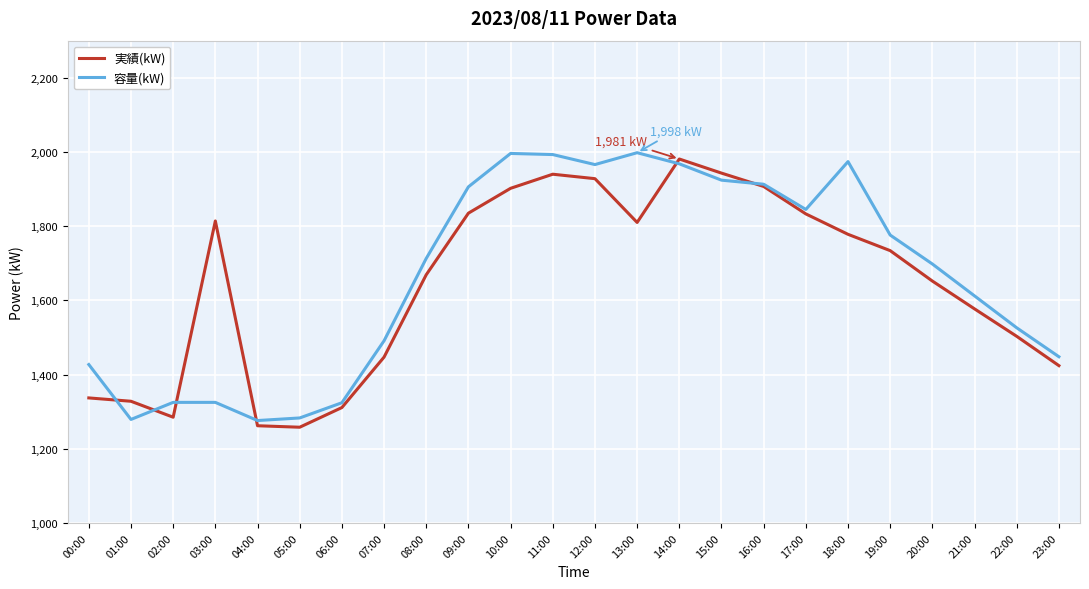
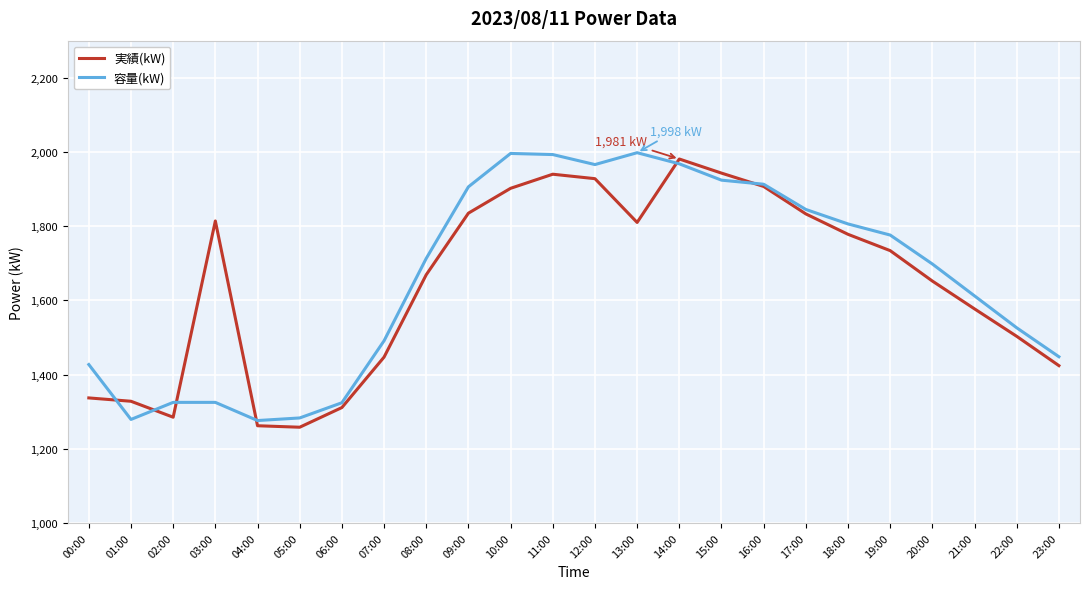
容量(kW), 18:00: 1,970 -> 1,810
